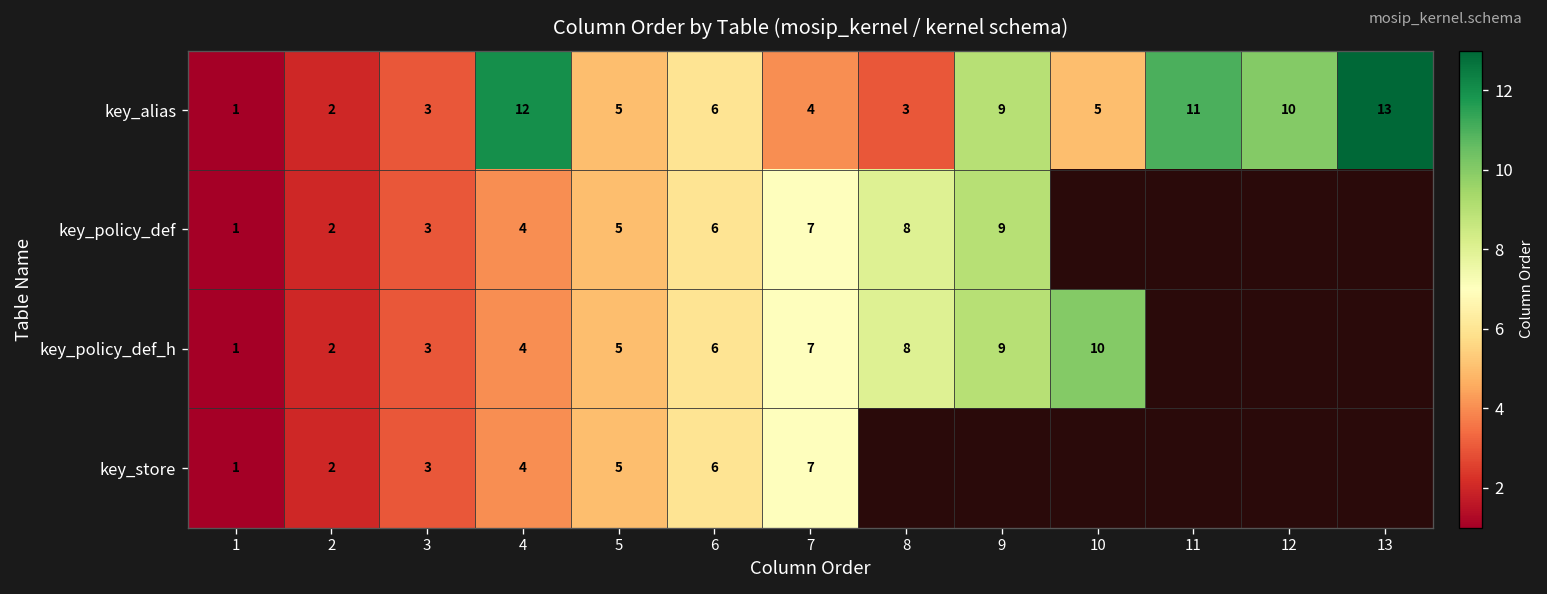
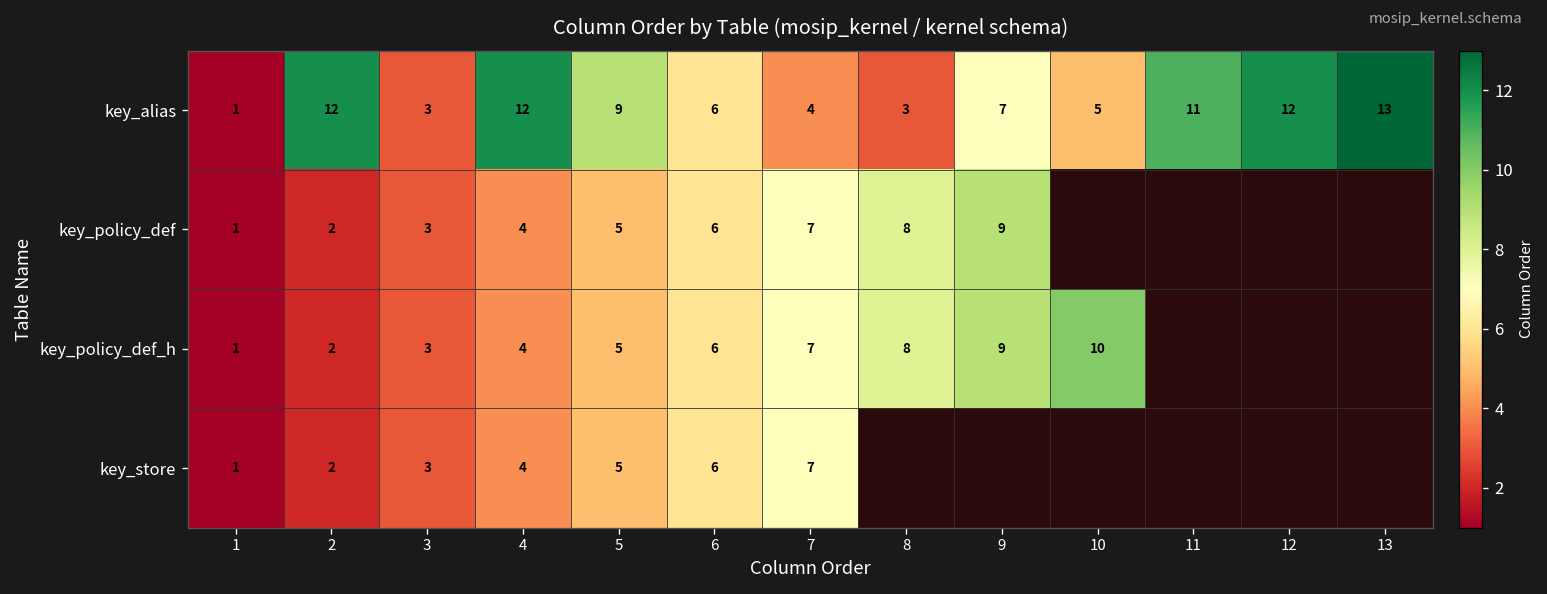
key_alias, 2: 2 -> 12
key_alias, 5: 5 -> 9
key_alias, 9: 9 -> 7
key_alias, 12: 10 -> 12
